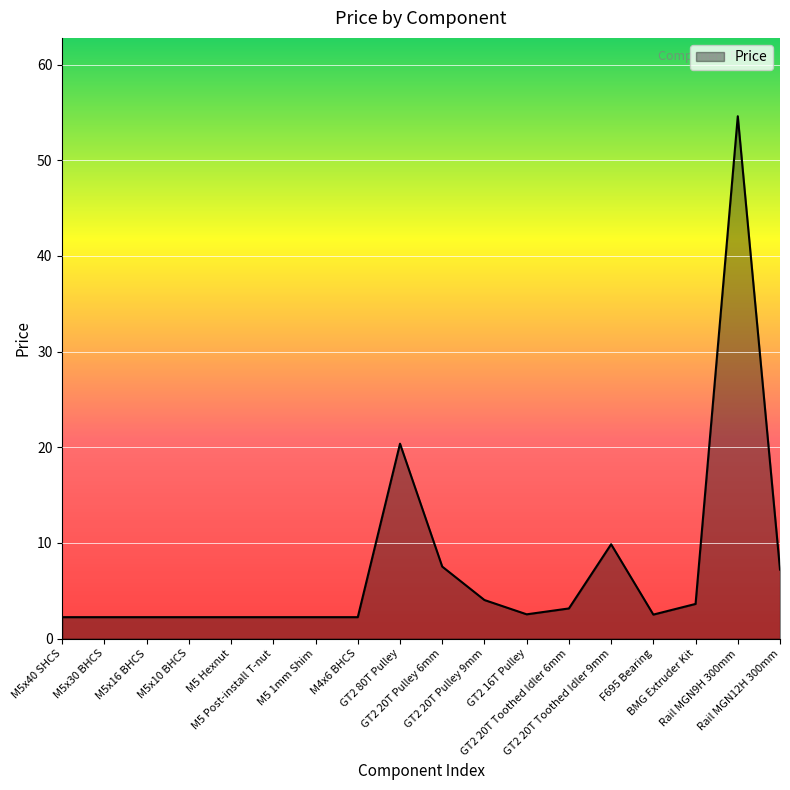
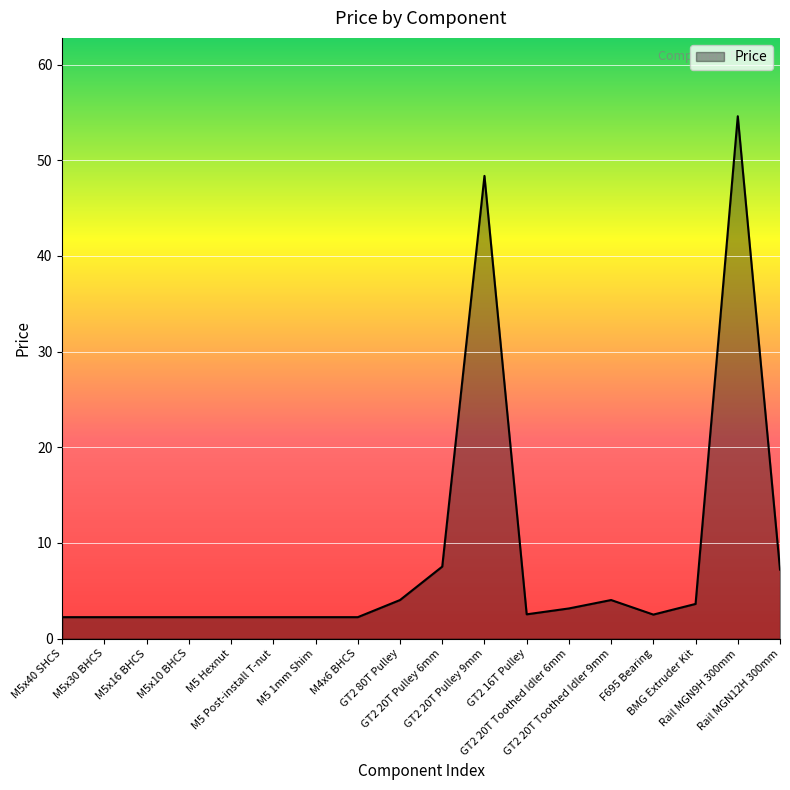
GT2 80T Pulley: 20 -> 4
GT2 20T Pulley 9mm: 4 -> 48
GT2 20T Toothed Idler 9mm: 10 -> 4
